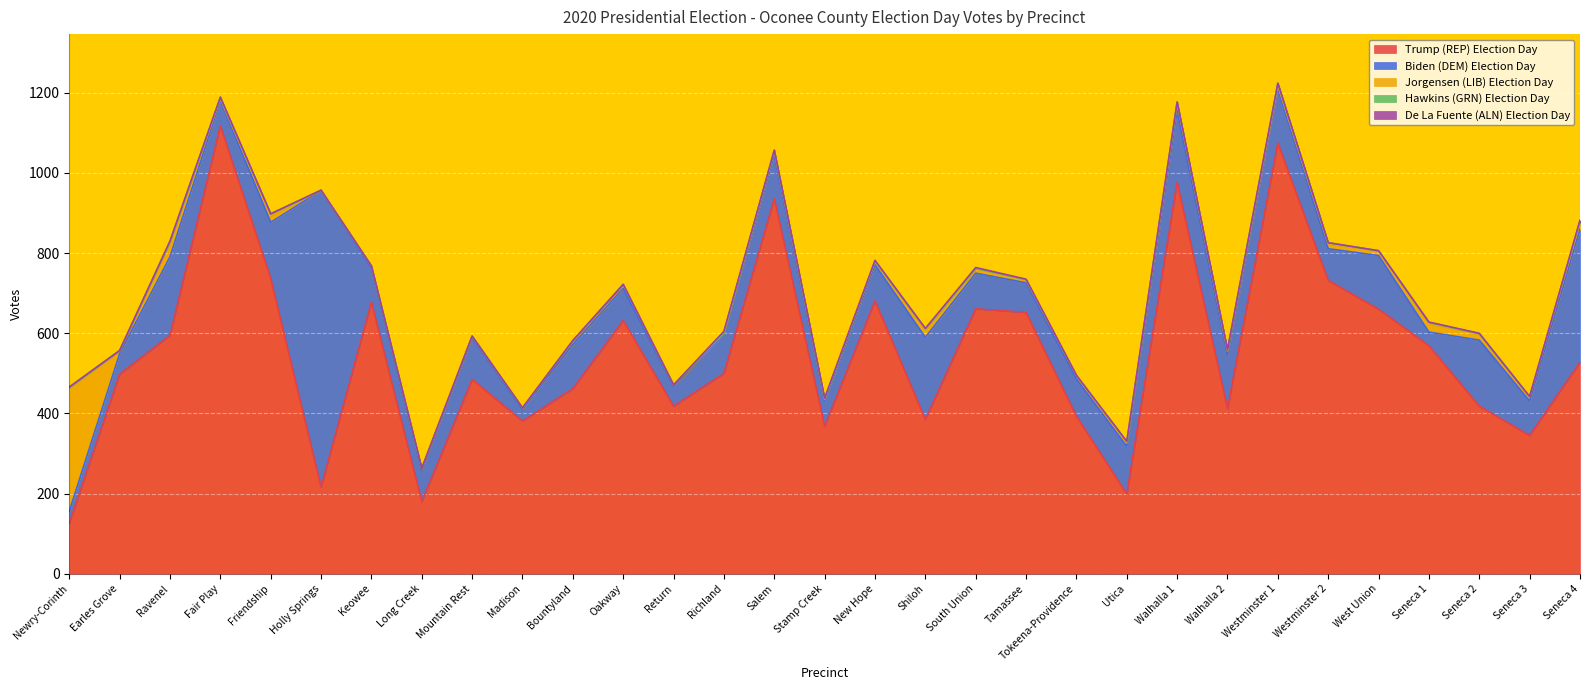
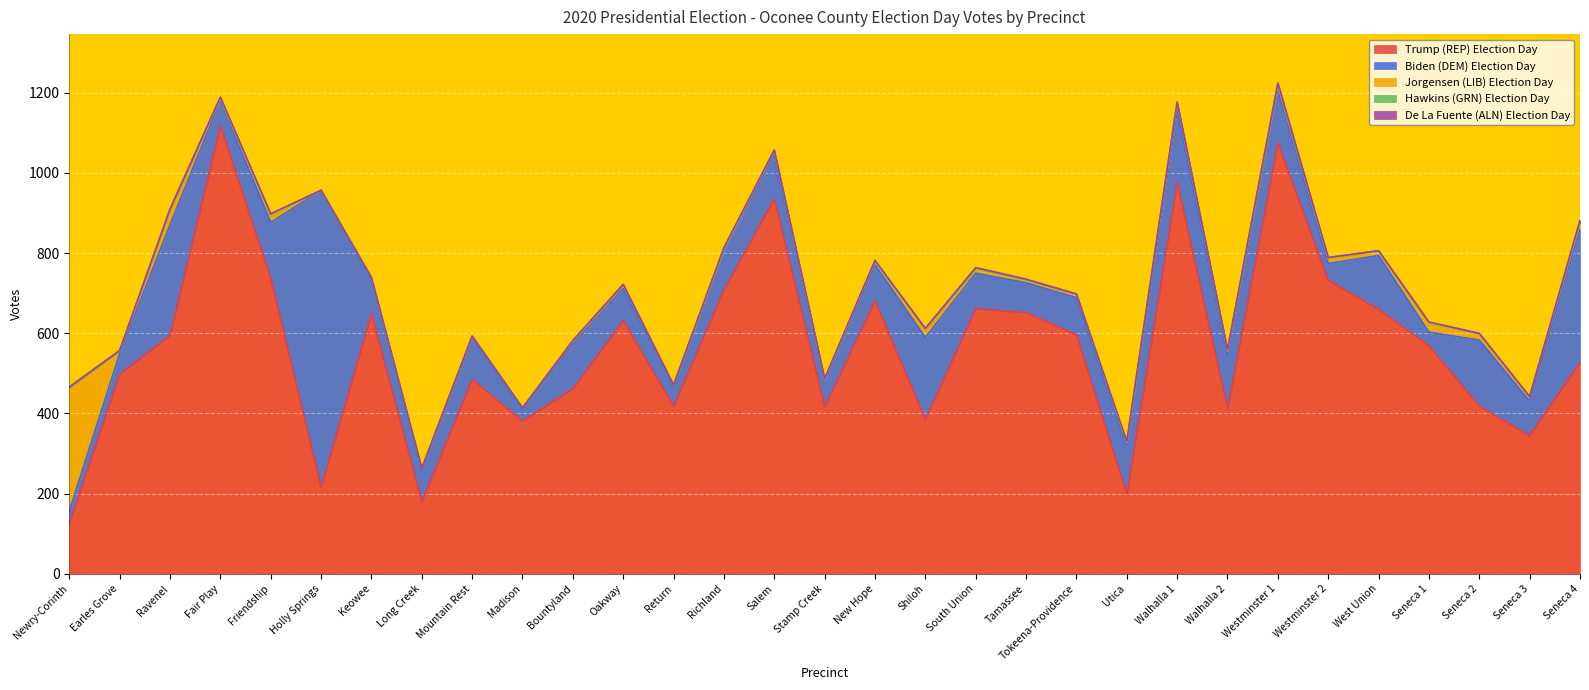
Biden (DEM) Election Day, Ravenel: 200 -> 280
Trump (REP) Election Day, Keowee: 680 -> 650
Trump (REP) Election Day, Richland: 500 -> 710
Trump (REP) Election Day, Stamp Creek: 370 -> 420
Trump (REP) Election Day, Tokeena-Providence: 390 -> 600
Biden (DEM) Election Day, Westminster 2: 80 -> 40
